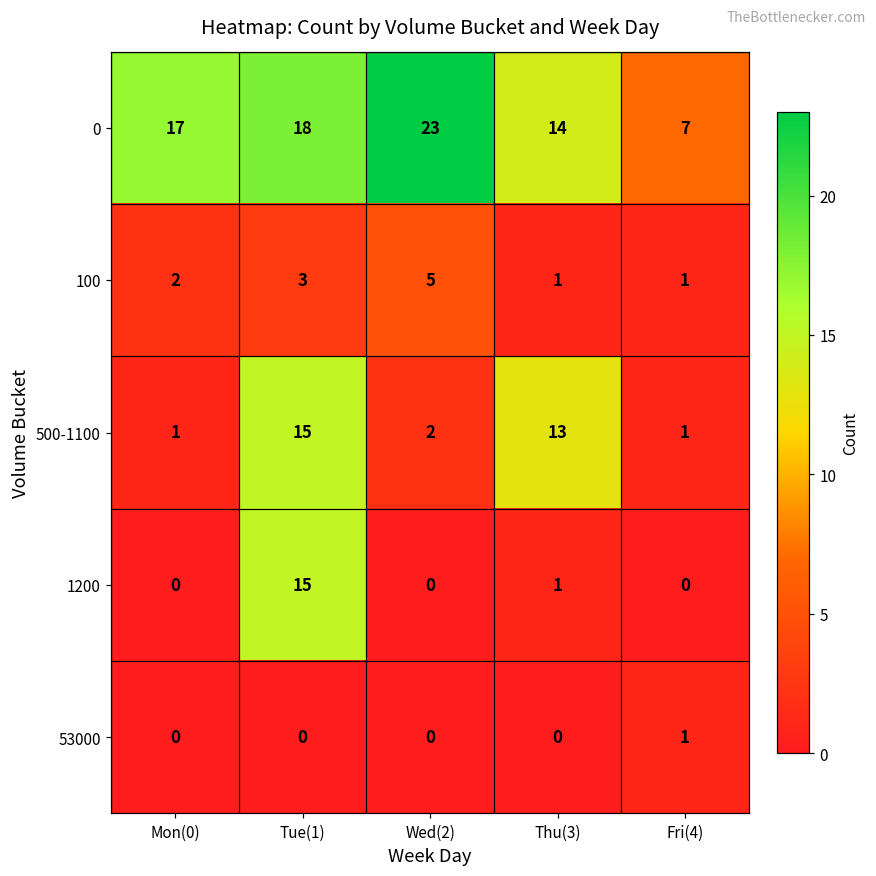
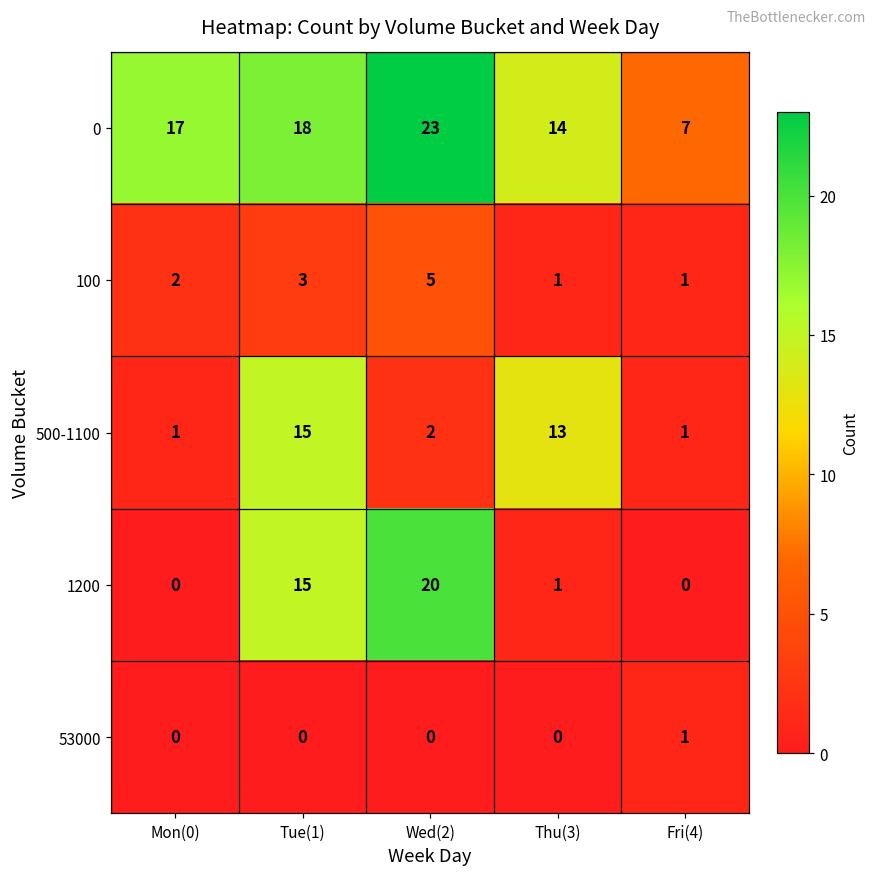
1200, Wed(2): 0 -> 20
